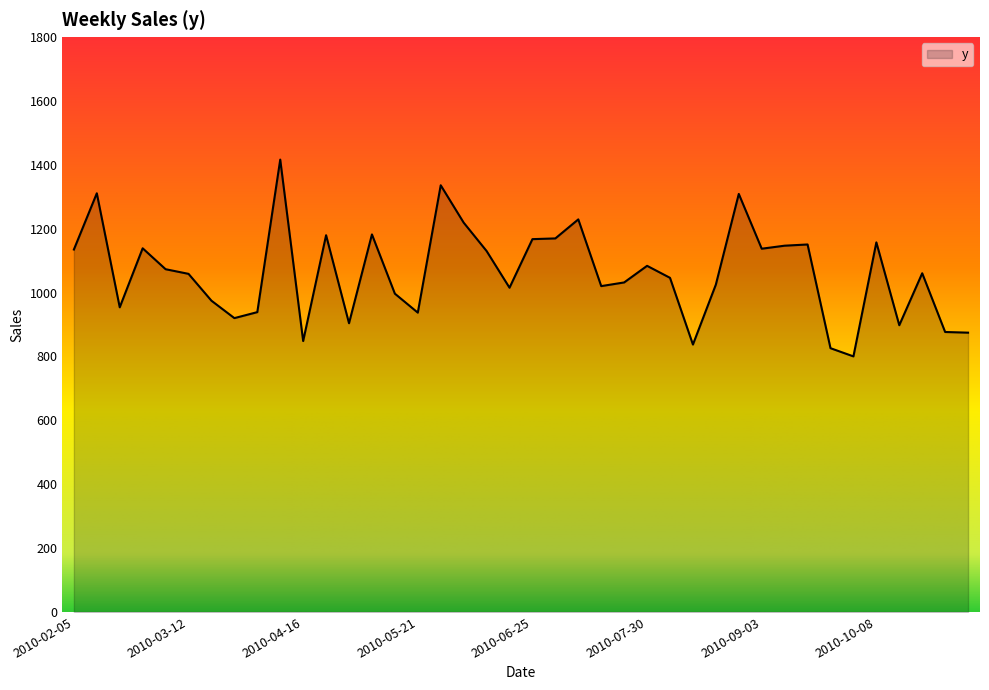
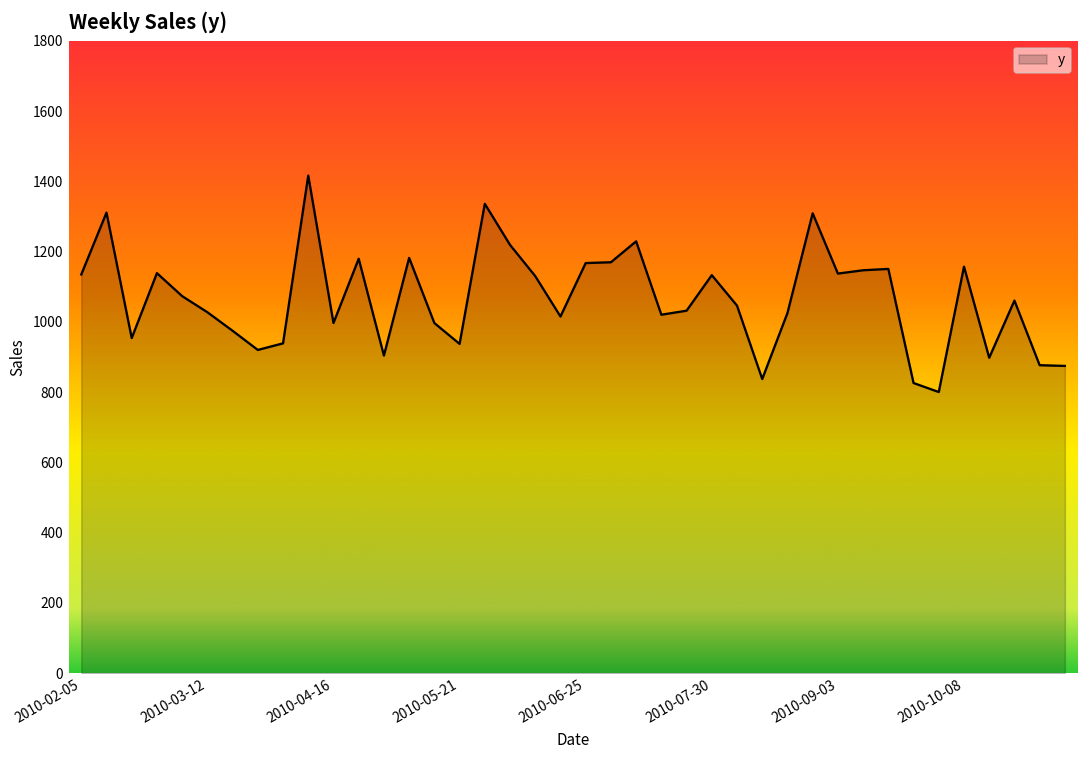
2010-03-12: 1060 -> 1030
2010-04-16: 850 -> 1000
2010-07-30: 1080 -> 1130
